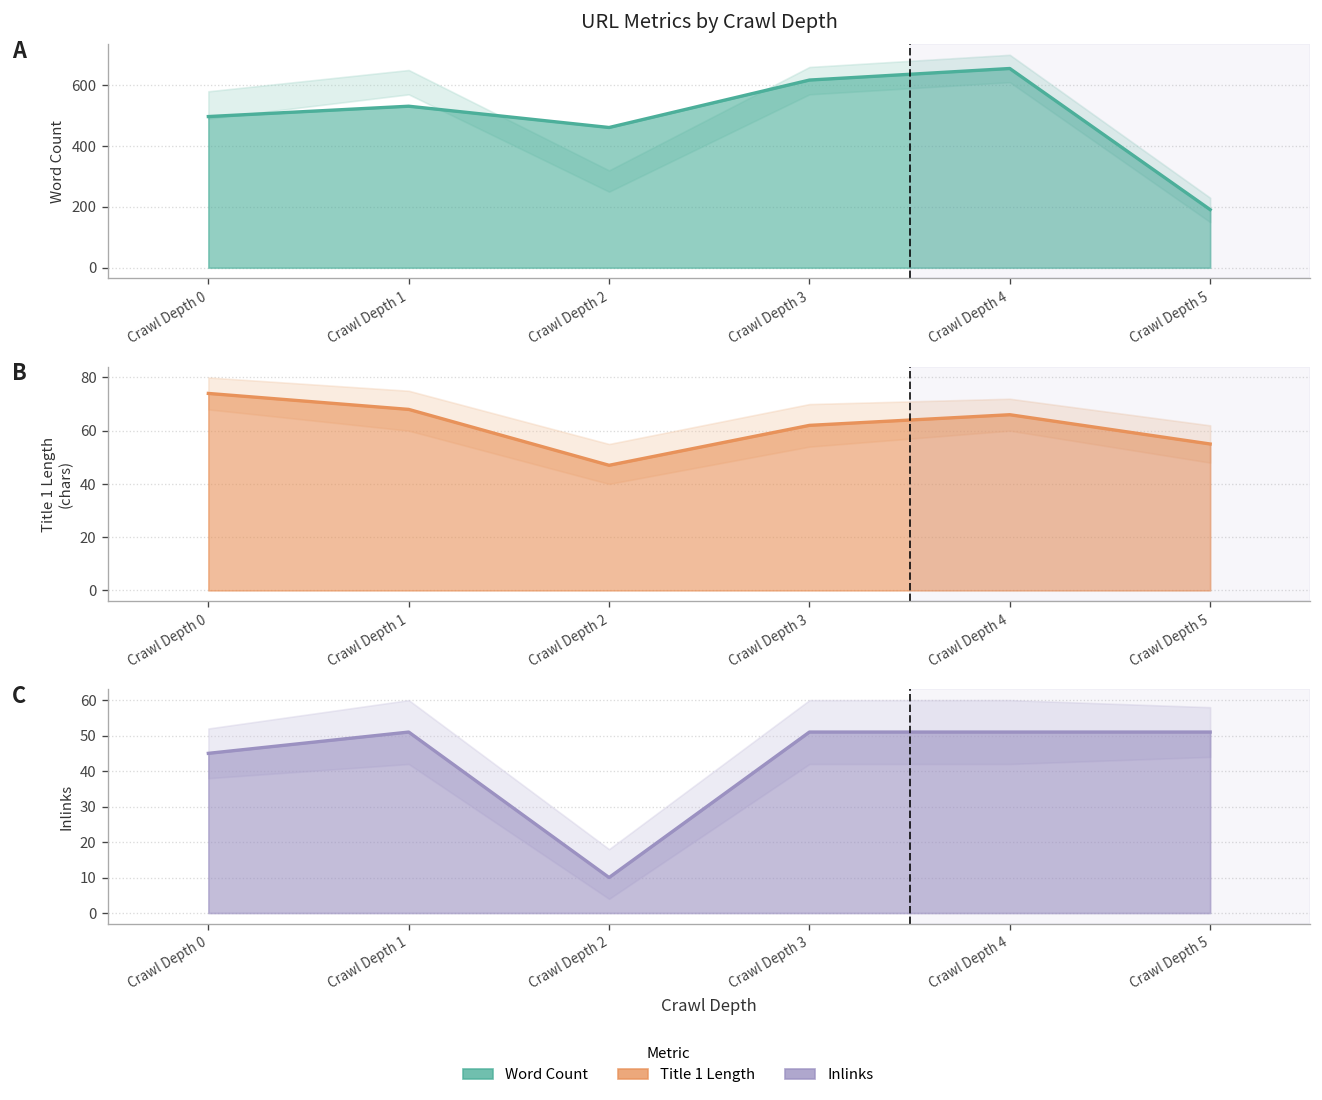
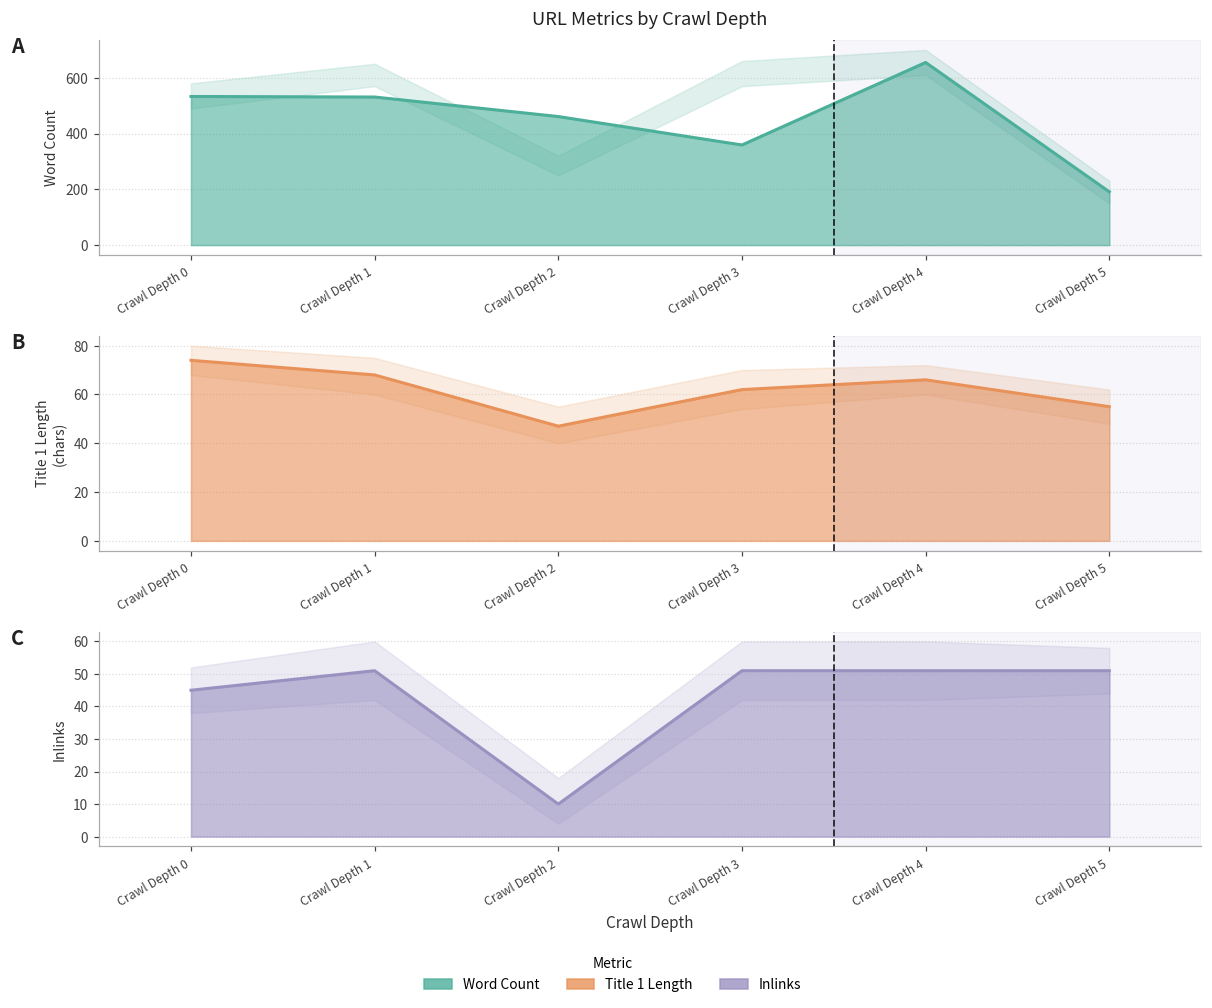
URL Metrics by Crawl Depth, Word Count, Crawl Depth 0: 500 -> 530
URL Metrics by Crawl Depth, Word Count, Crawl Depth 3: 620 -> 360
